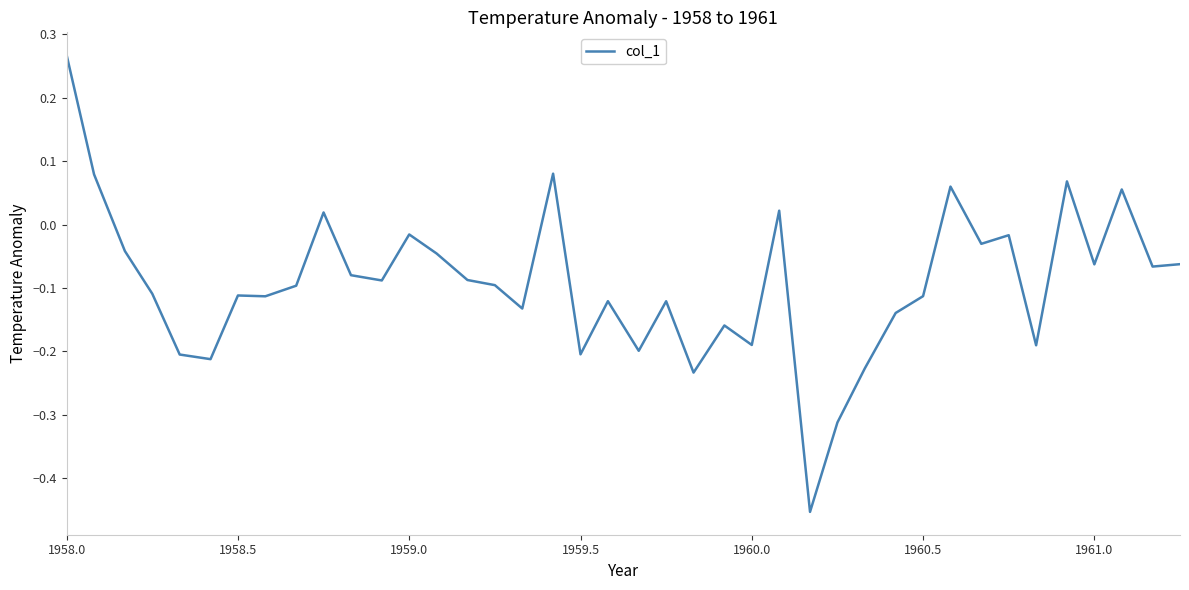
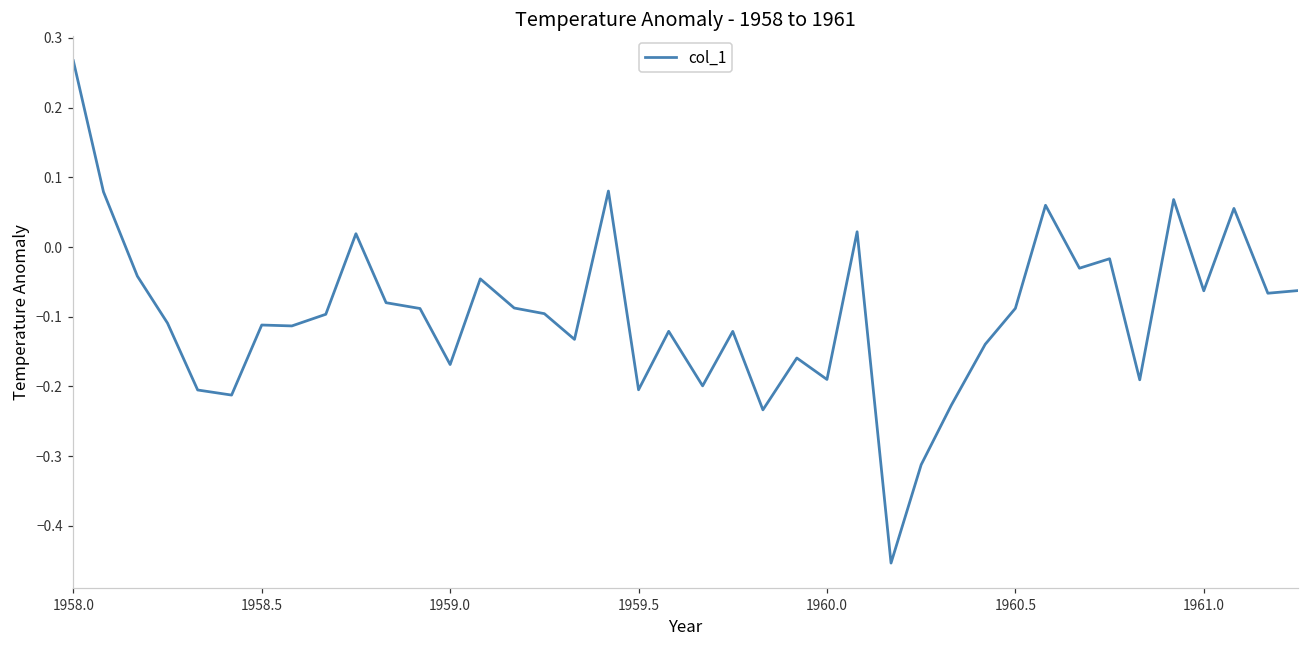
1959.0: -0.02 -> -0.17
1960.5: -0.11 -> -0.09
